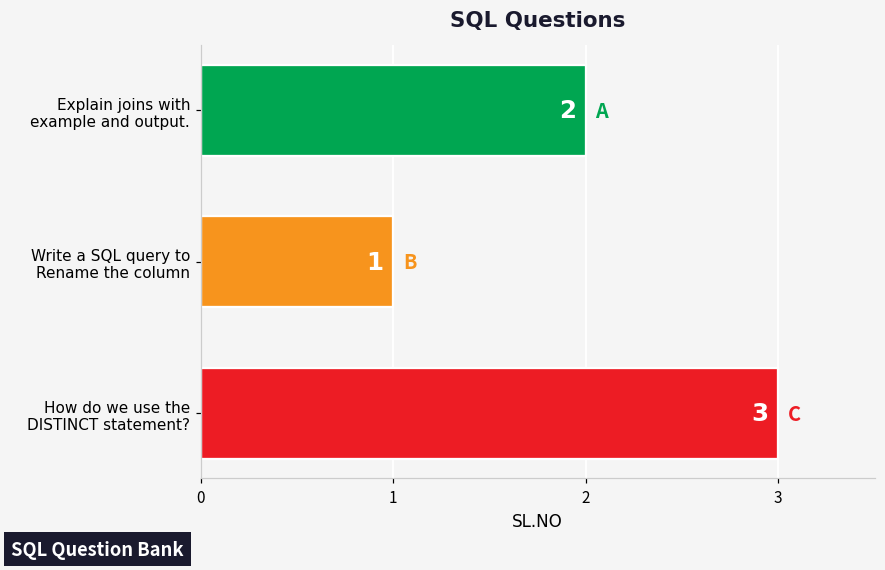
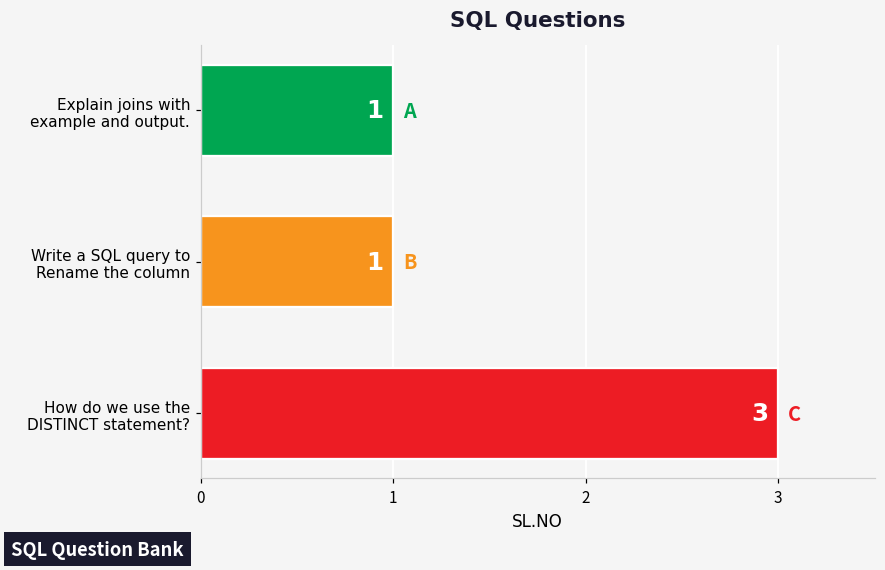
Explain joins with example and output.: 2 -> 1
